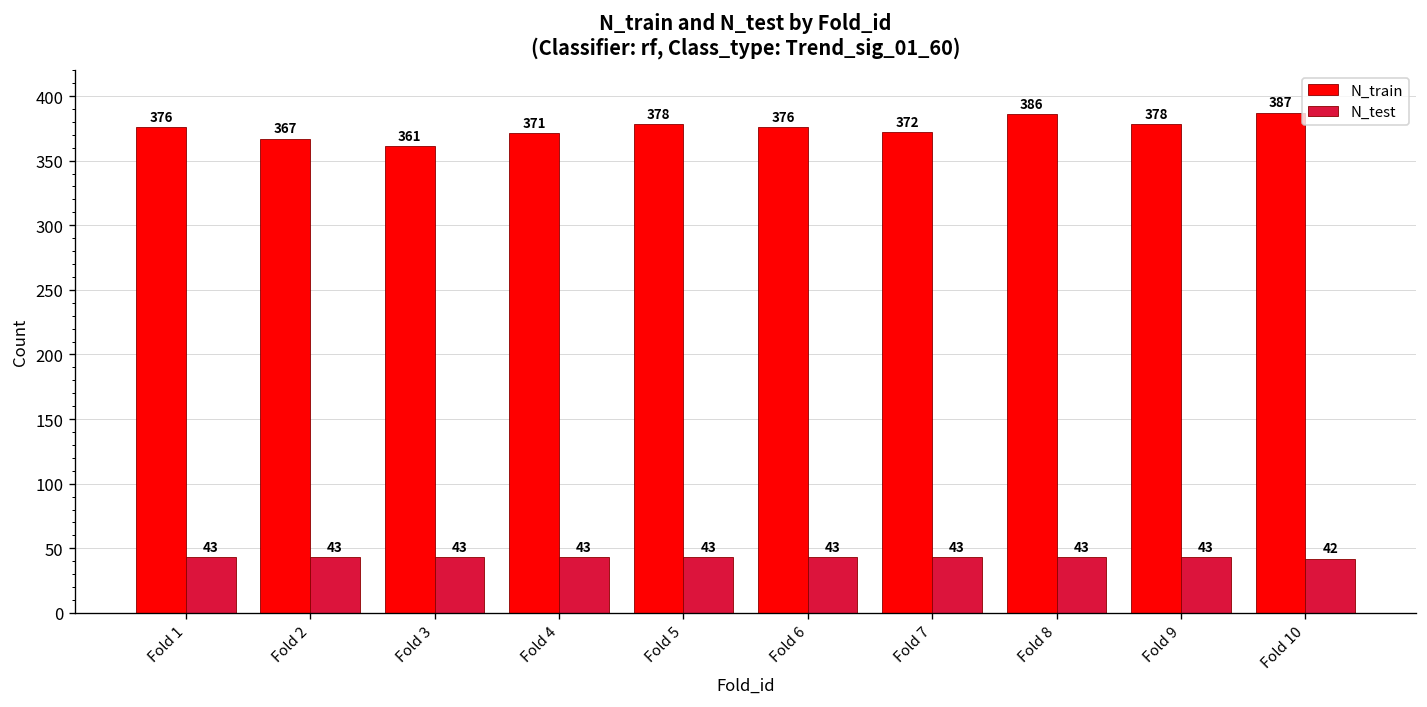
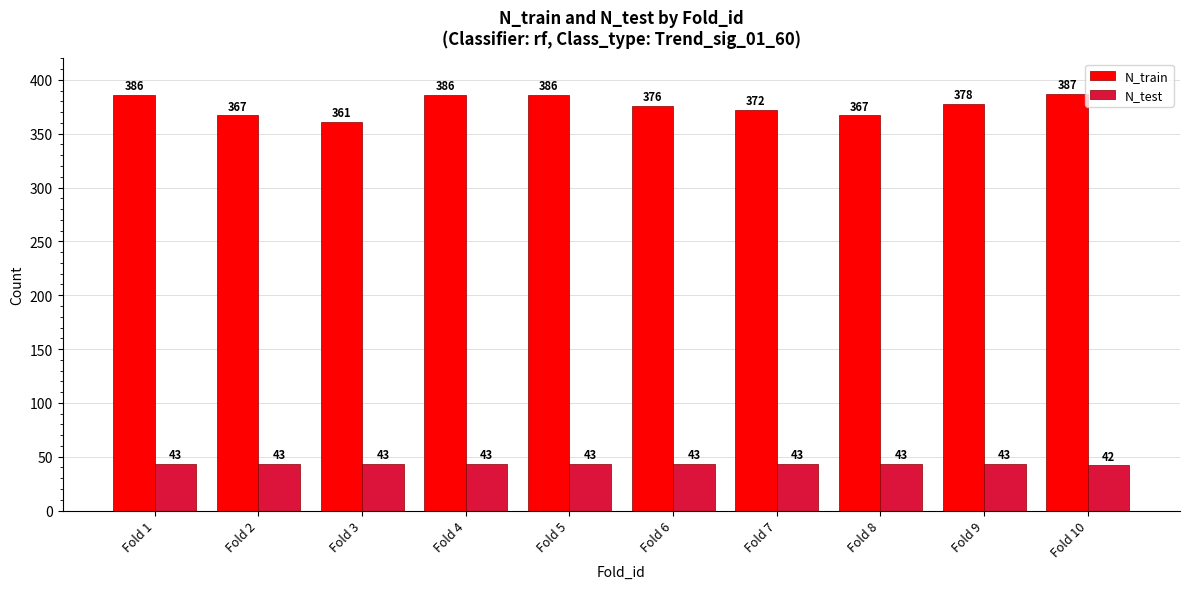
N_train, Fold 1: 376 -> 386
N_train, Fold 4: 371 -> 386
N_train, Fold 5: 378 -> 386
N_train, Fold 8: 386 -> 367
